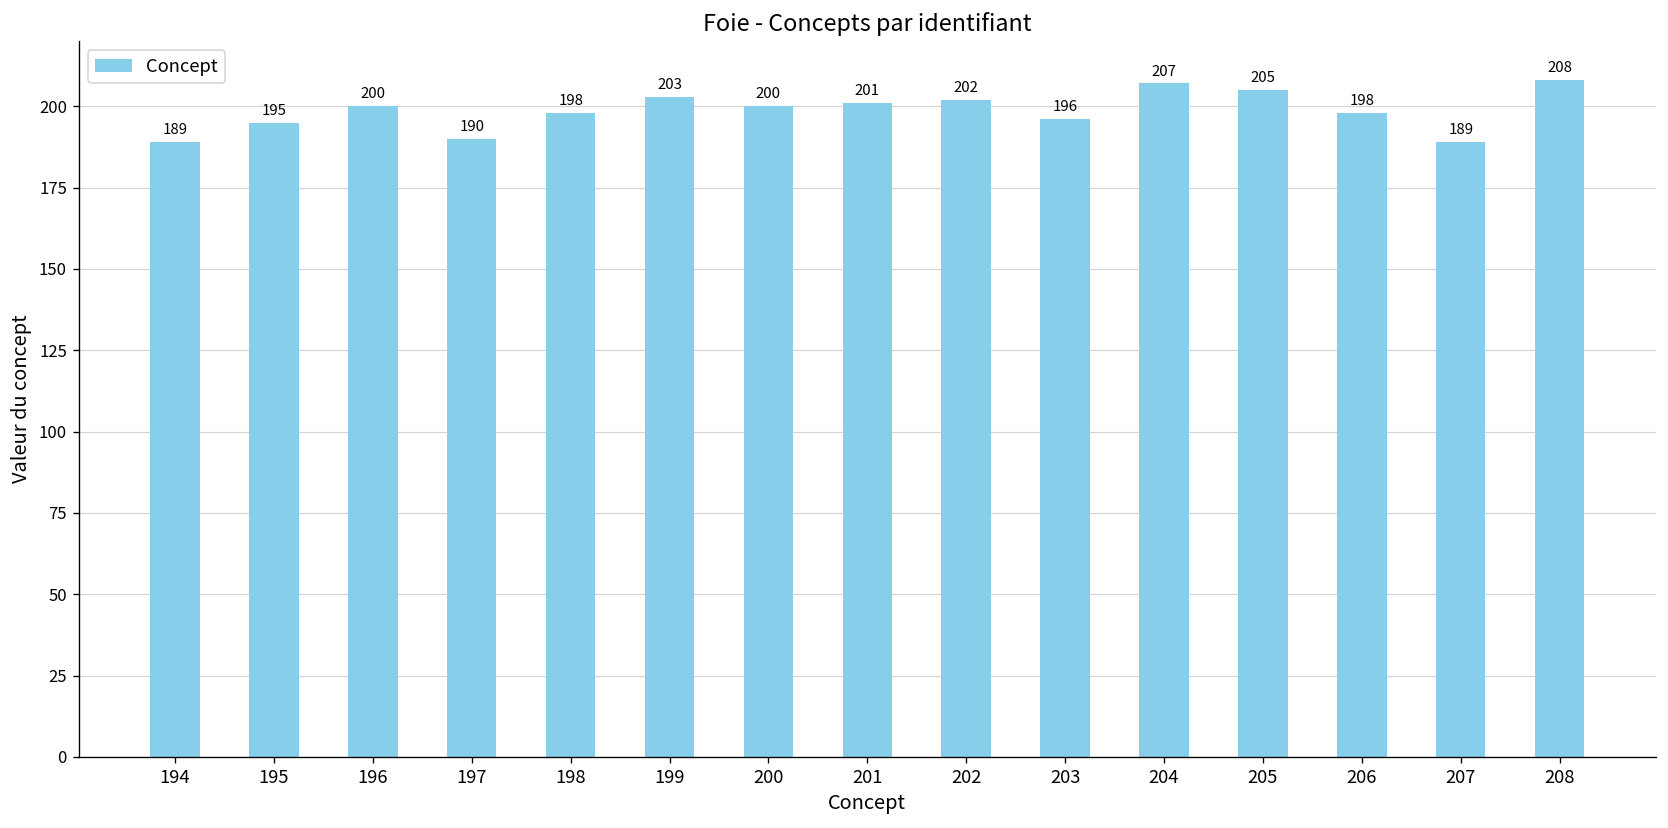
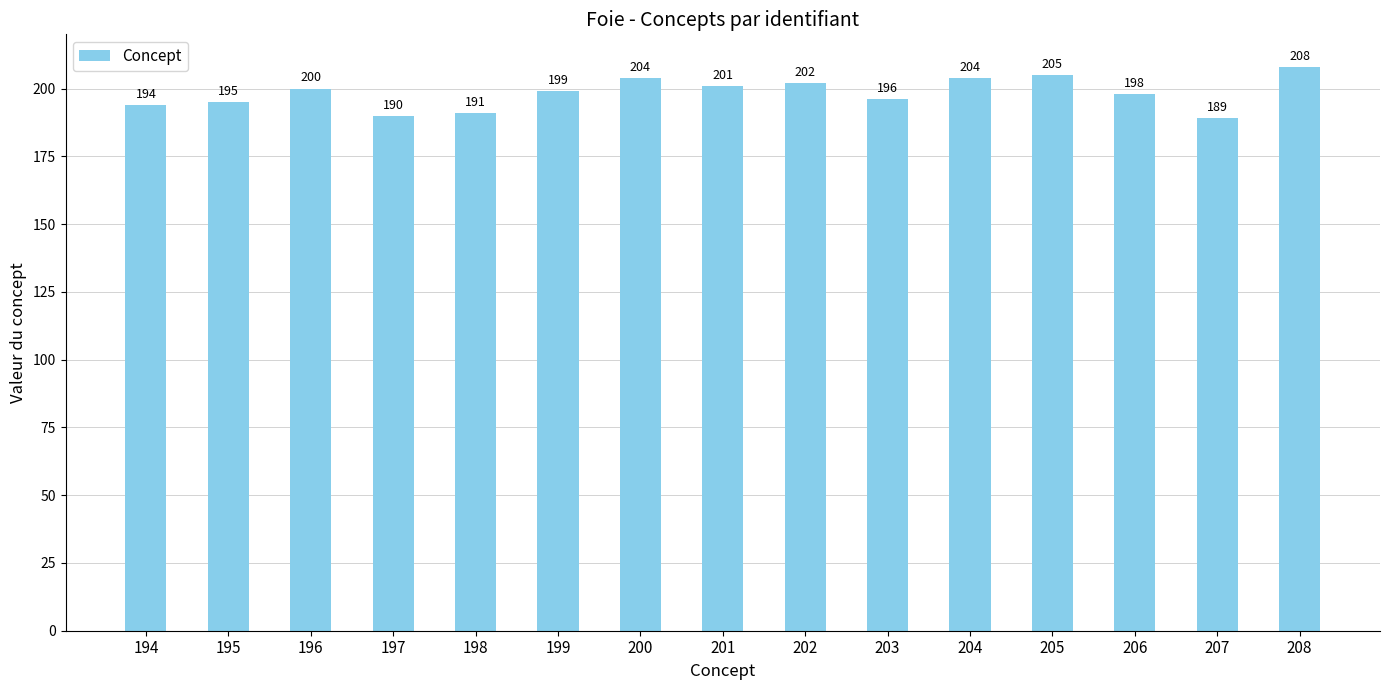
194: 189 -> 194
198: 198 -> 191
199: 203 -> 199
200: 200 -> 204
204: 207 -> 204
